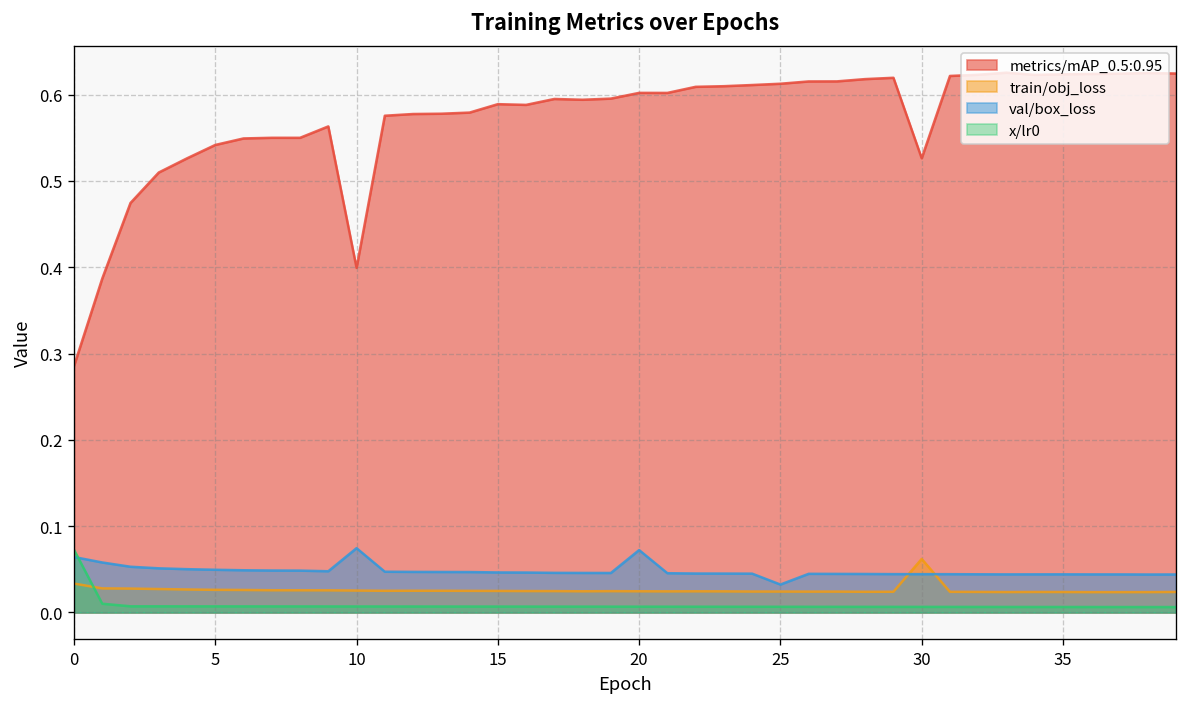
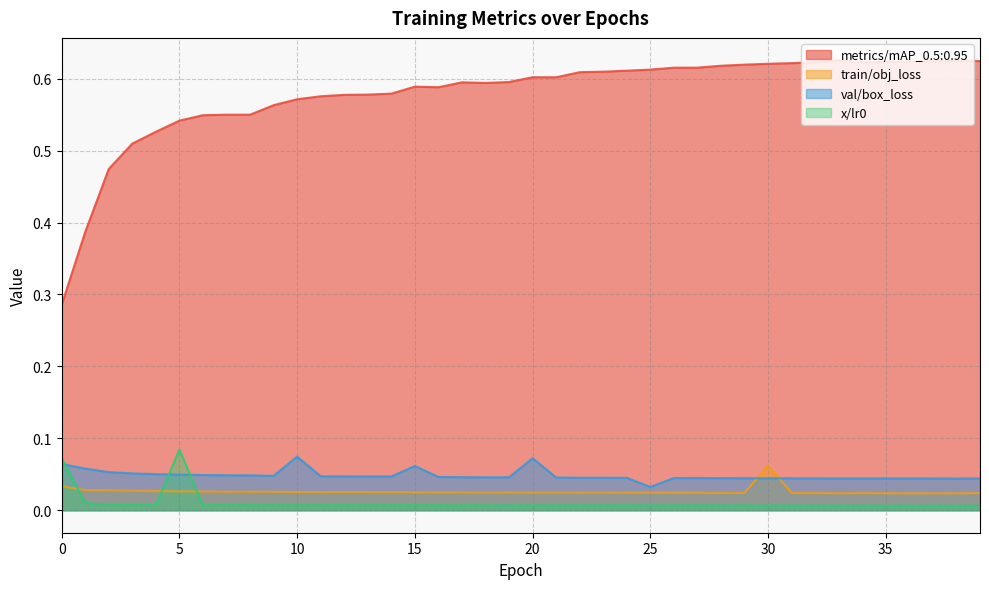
x/lr0, 5: 0.01 -> 0.08
metrics/mAP_0.5:0.95, 10: 0.40 -> 0.57
val/box_loss, 15: 0.05 -> 0.06
metrics/mAP_0.5:0.95, 30: 0.53 -> 0.62
